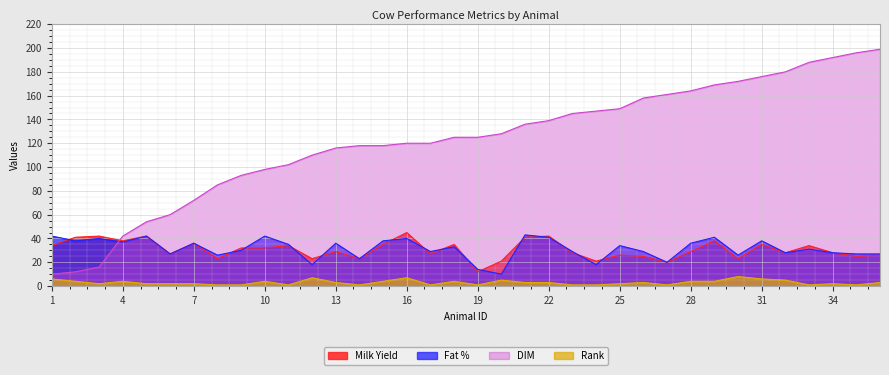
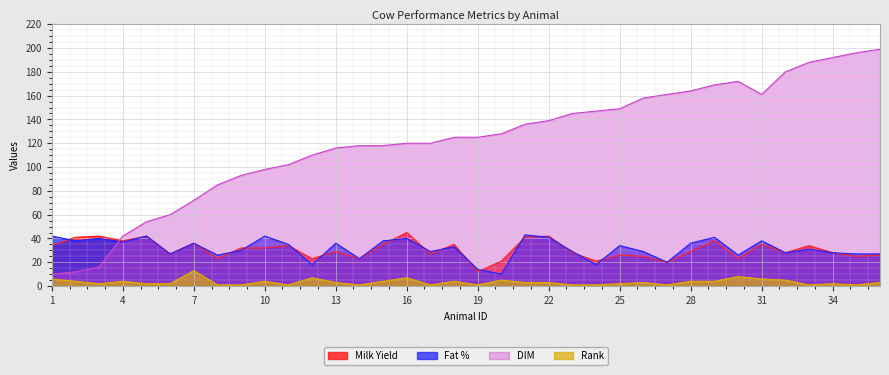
Rank, 7: 2 -> 13
DIM, 31: 176 -> 161
